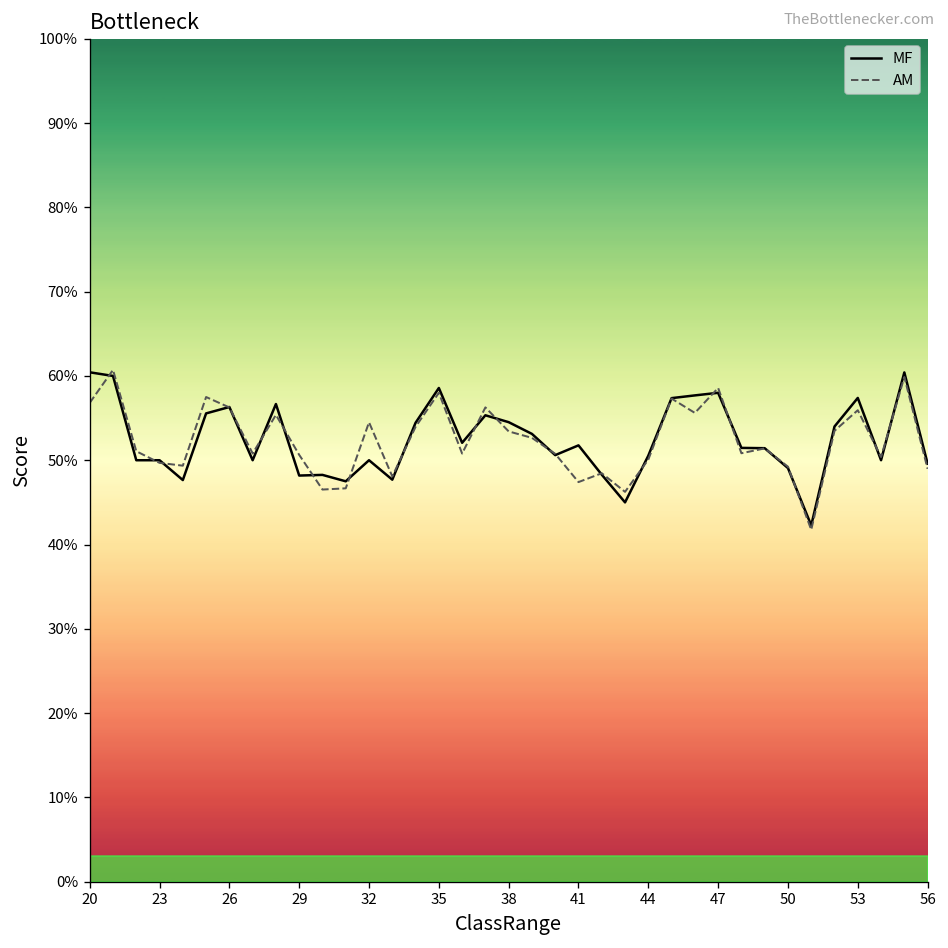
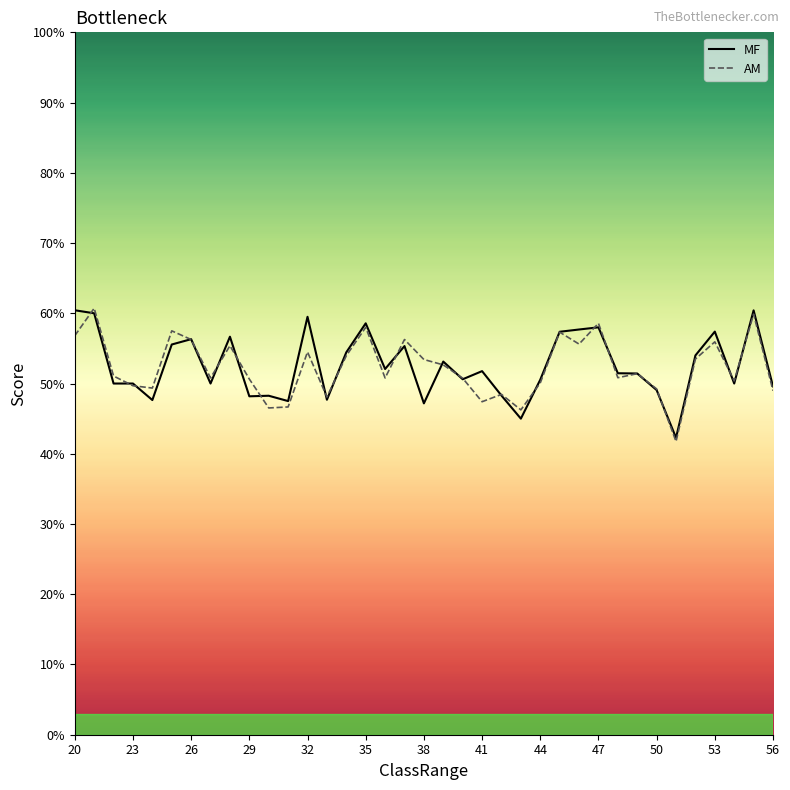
MF, 32: 50% -> 60%
MF, 38: 55% -> 47%
